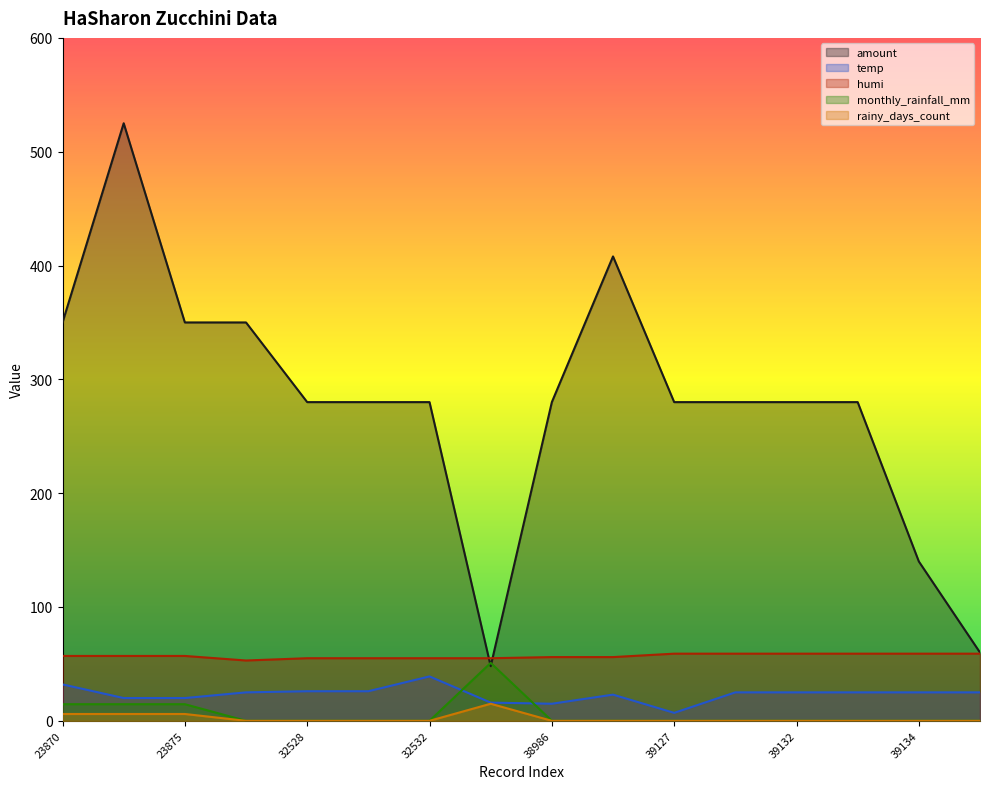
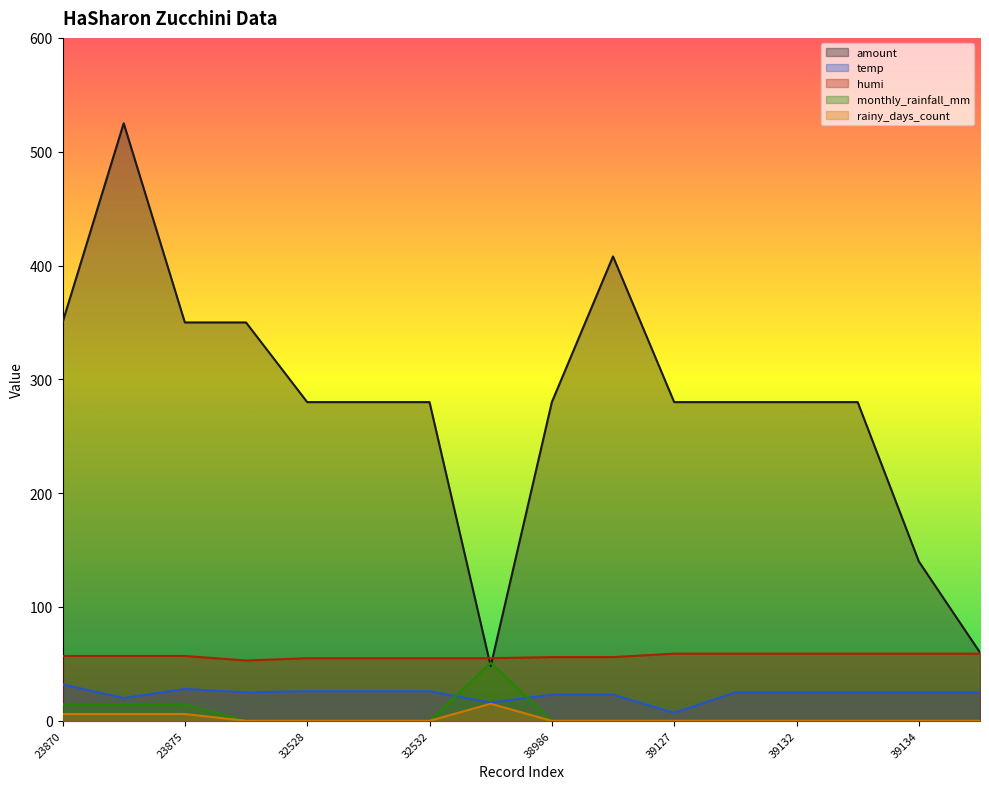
temp, 23875: 20 -> 28
temp, 32532: 39 -> 26
temp, 38986: 15 -> 23
